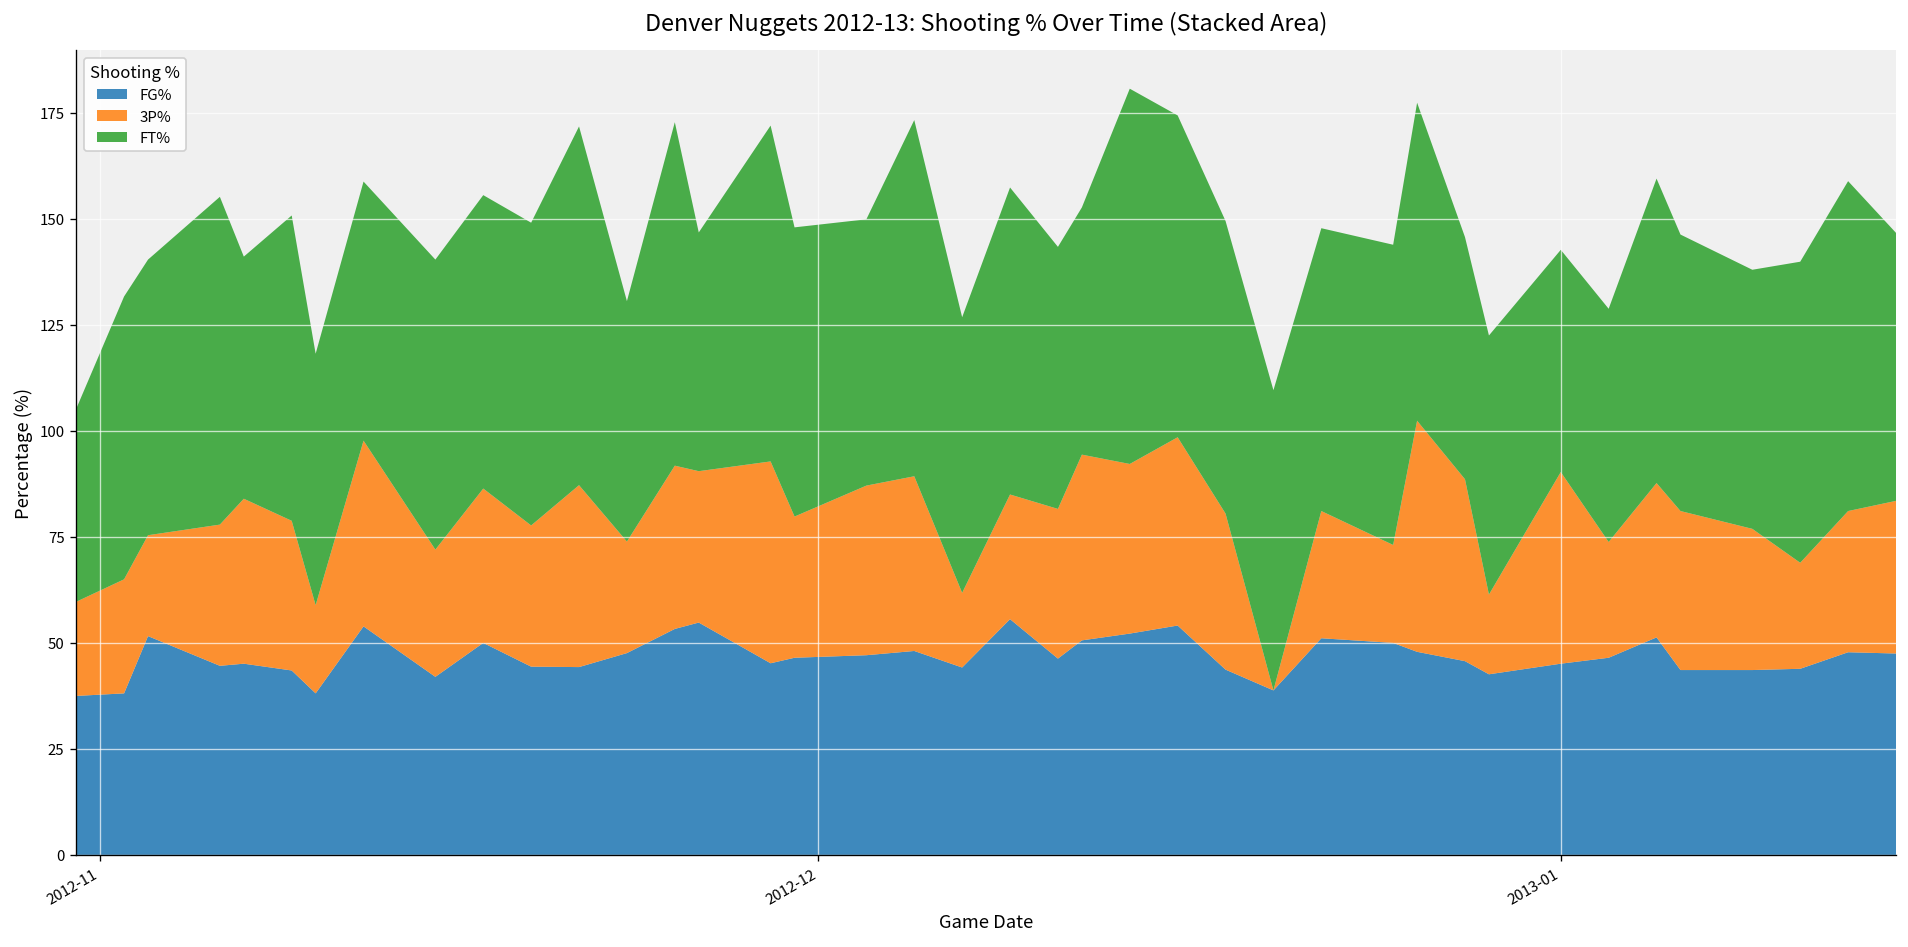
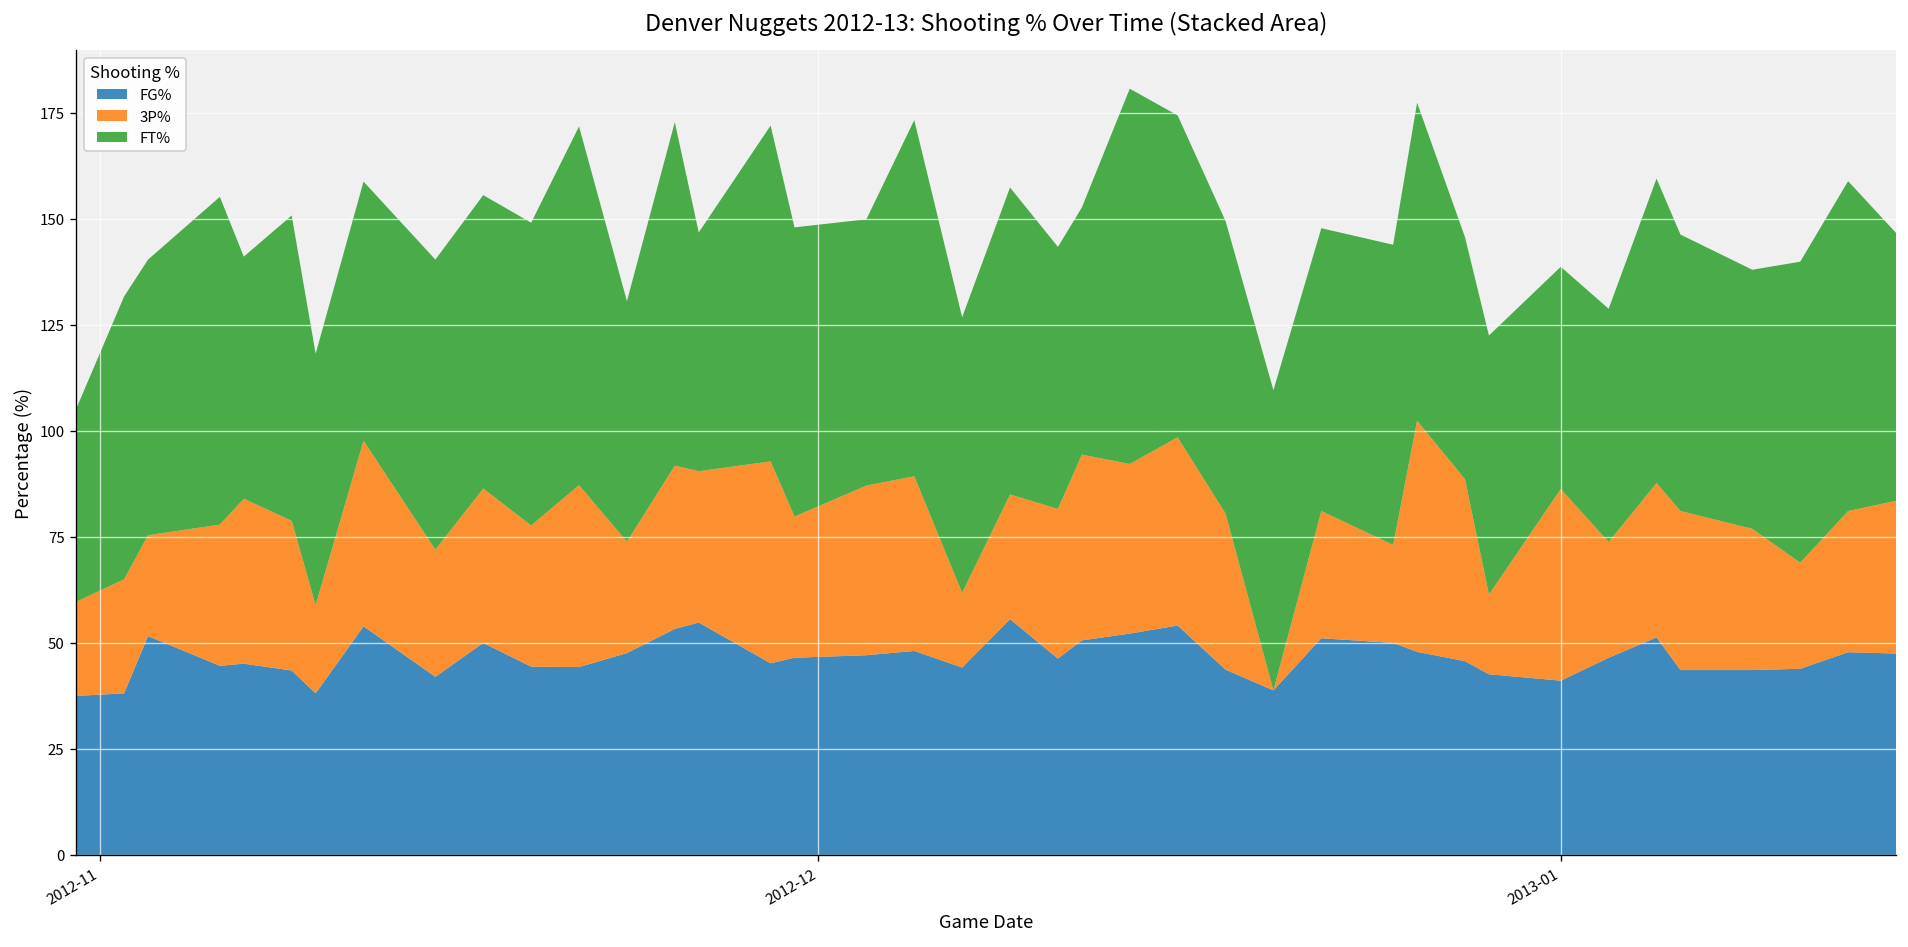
FG%, 2013-01: 45 -> 41
